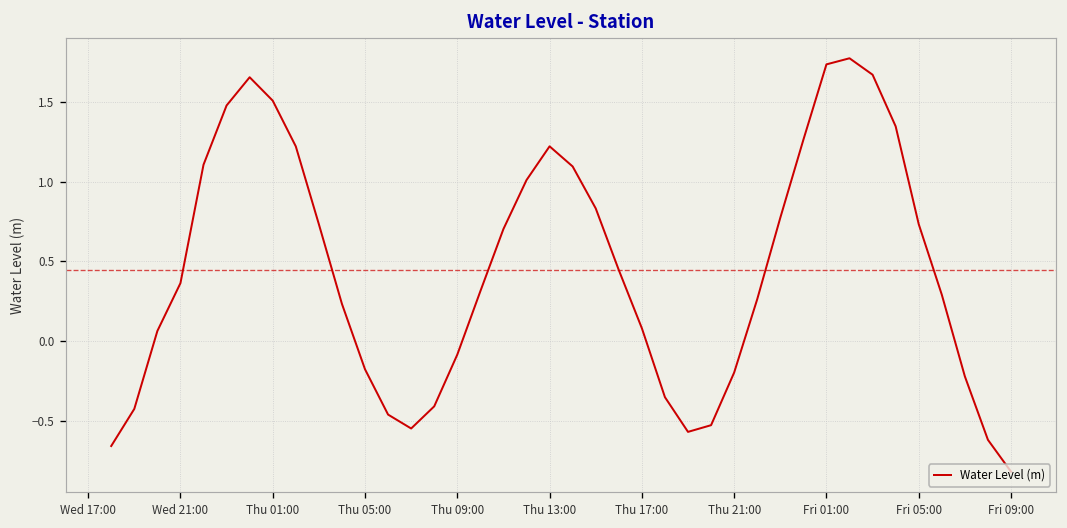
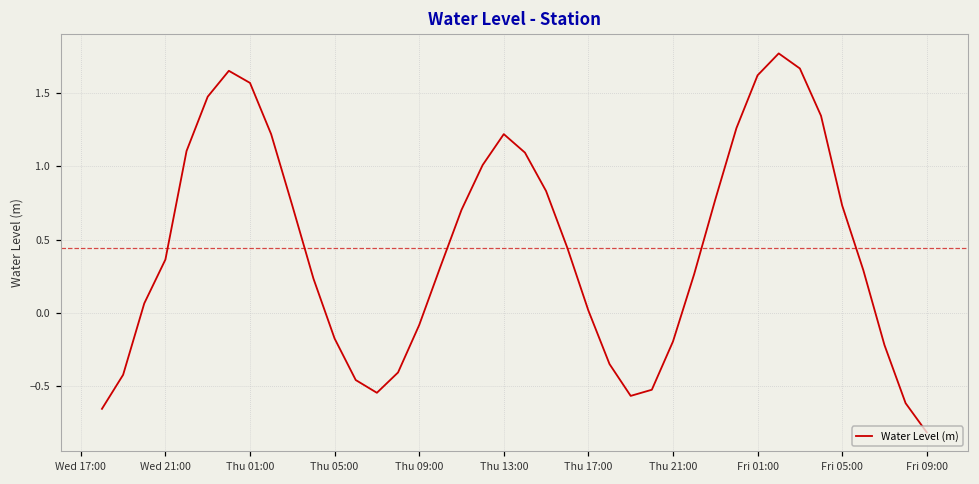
Thu 01:00: 1.51 -> 1.57
Thu 17:00: 0.08 -> 0.01
Fri 01:00: 1.73 -> 1.62
